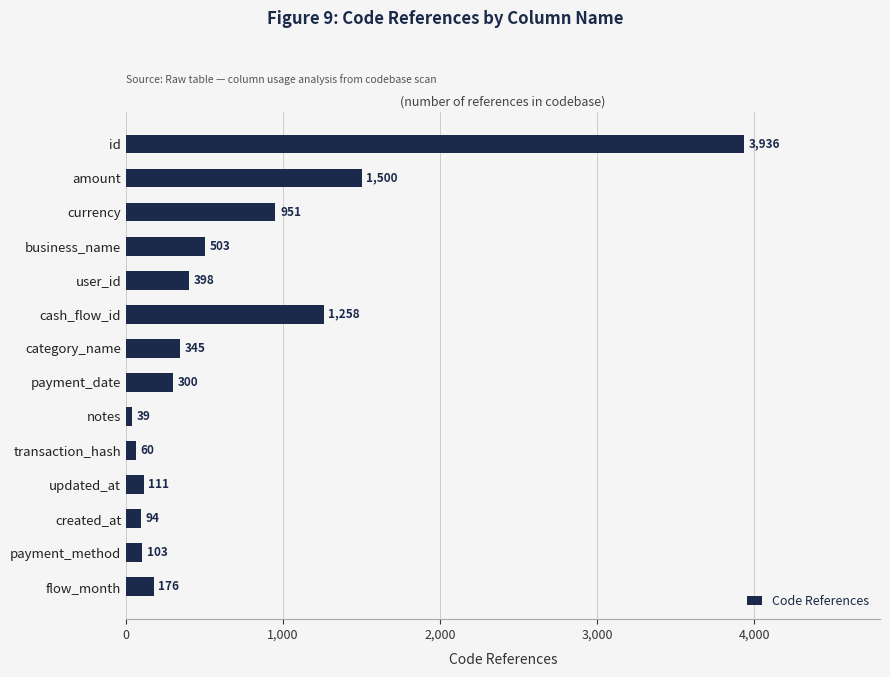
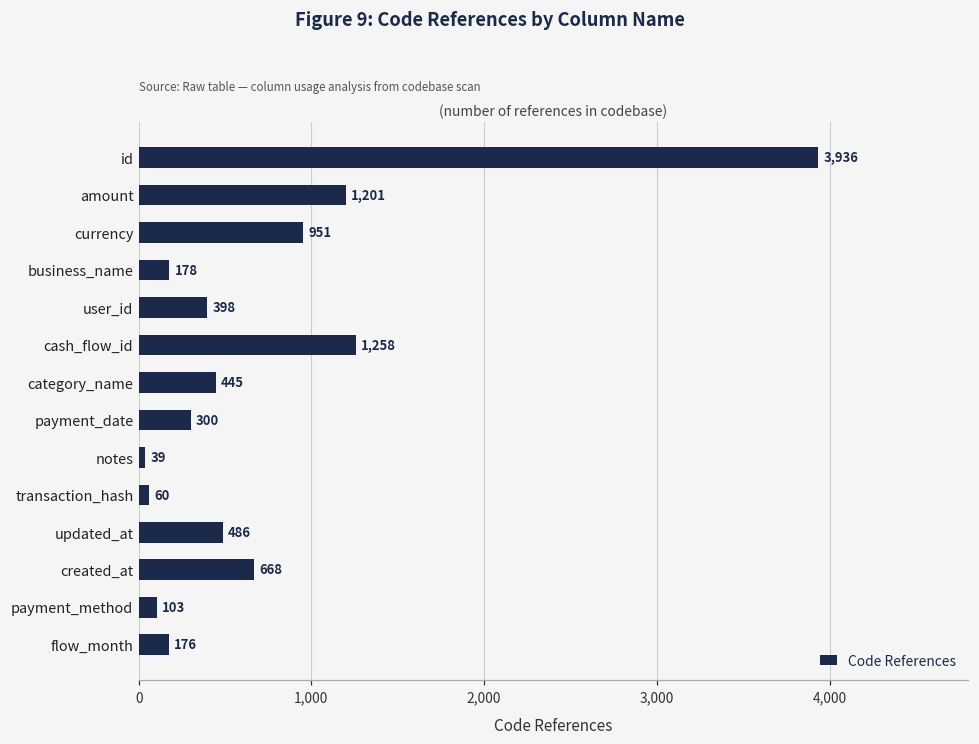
amount: 1,500 -> 1,201
business_name: 503 -> 178
category_name: 345 -> 445
updated_at: 111 -> 486
created_at: 94 -> 668
